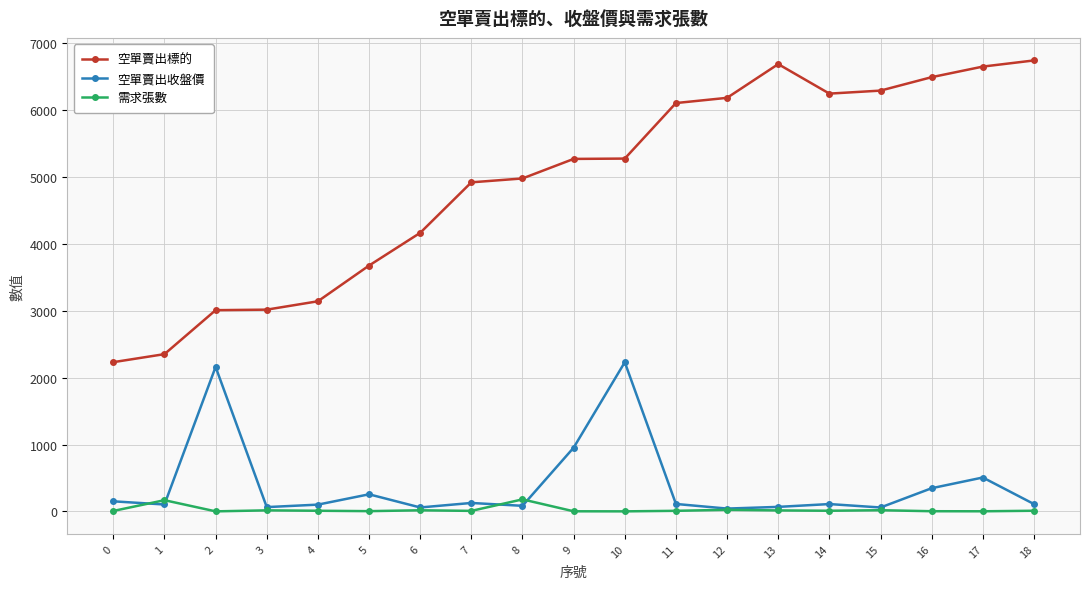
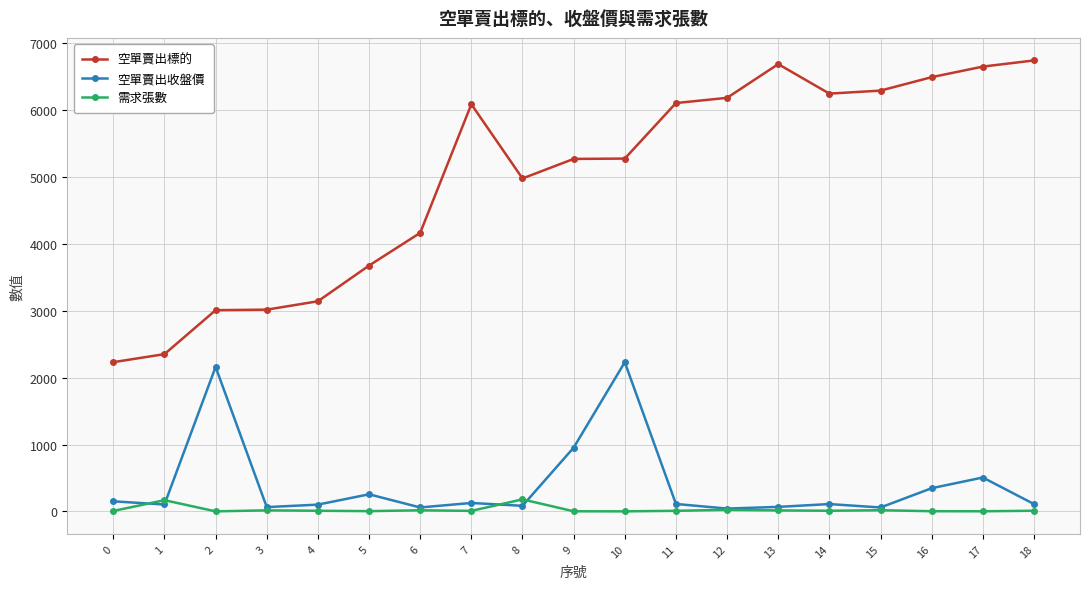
空單賣出標的, 7: 4900 -> 6100
